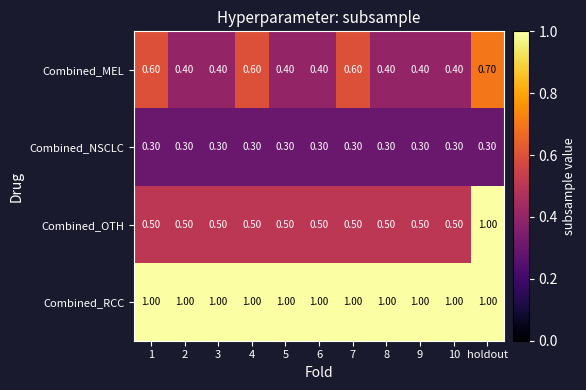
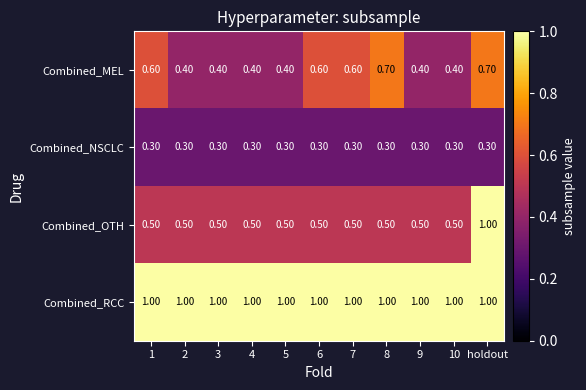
Combined_MEL, 4: 0.60 -> 0.40
Combined_MEL, 6: 0.40 -> 0.60
Combined_MEL, 8: 0.40 -> 0.70
